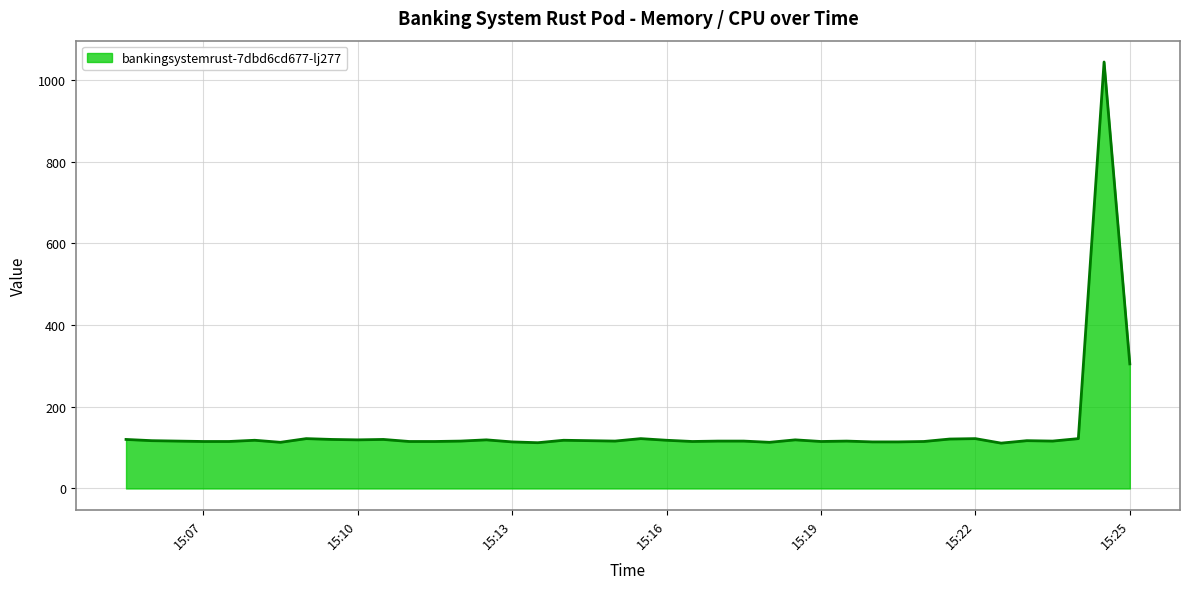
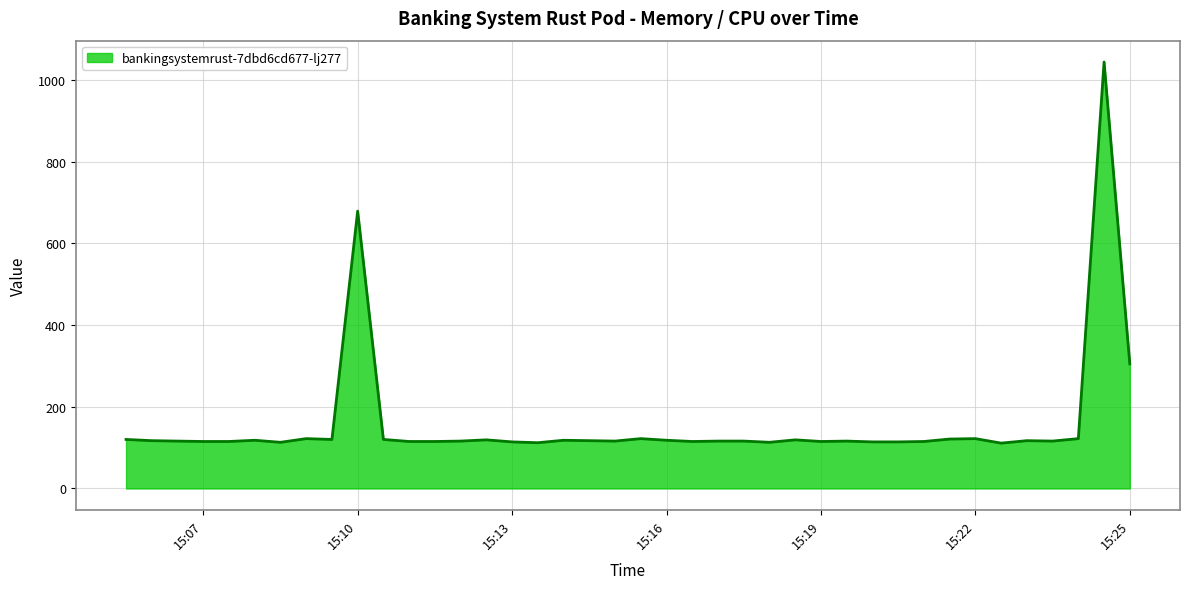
15:10: 120 -> 680
